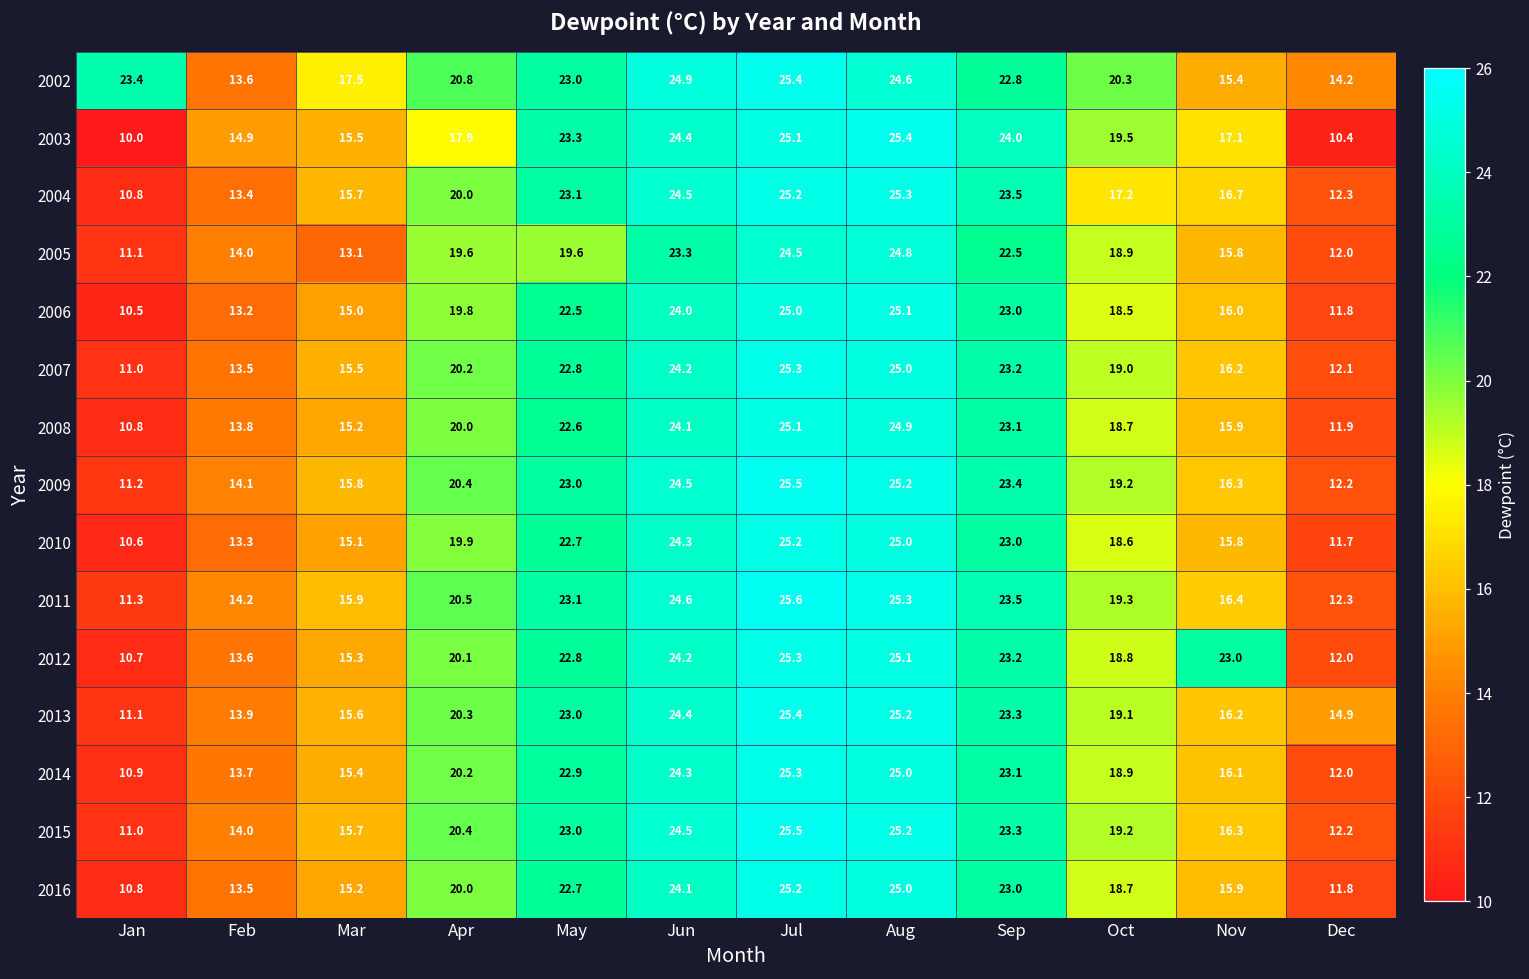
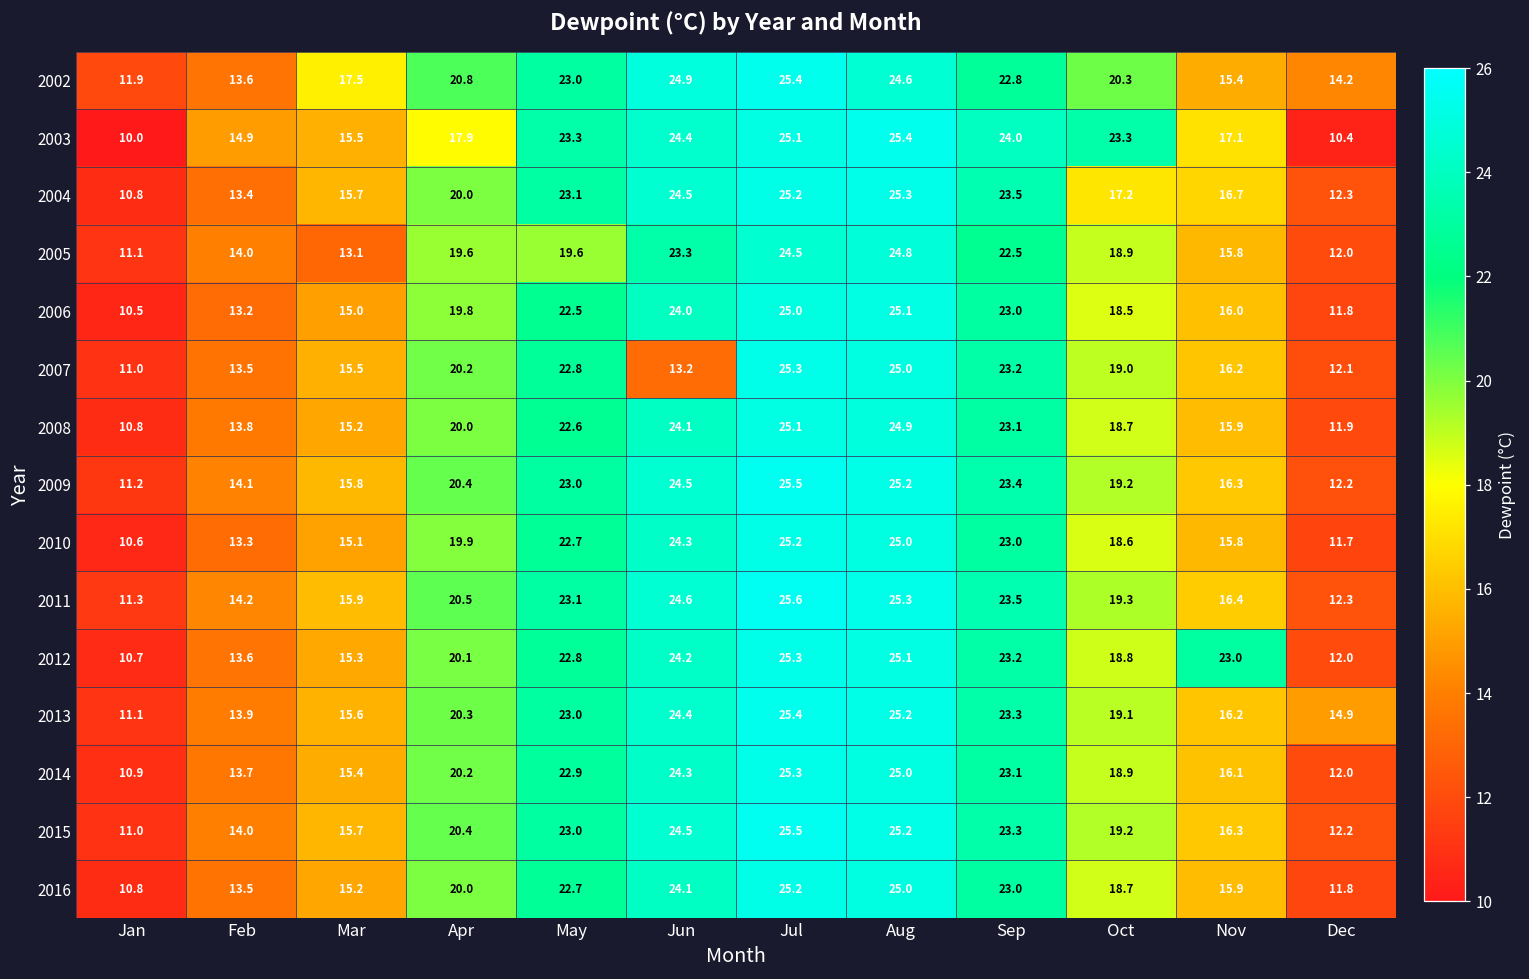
2002, Jan: 23.4 -> 11.9
2003, Oct: 19.5 -> 23.3
2007, Jun: 24.2 -> 13.2
